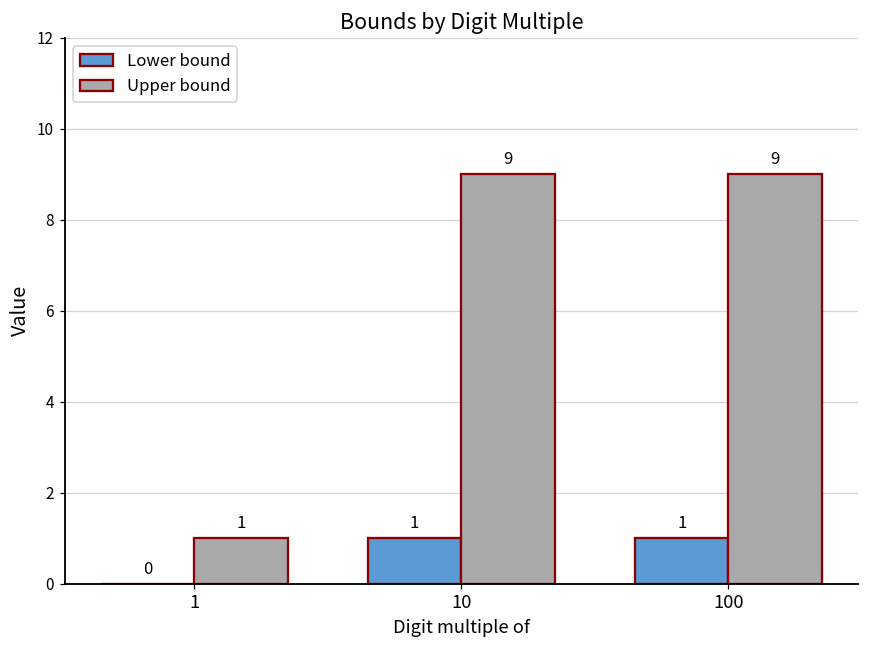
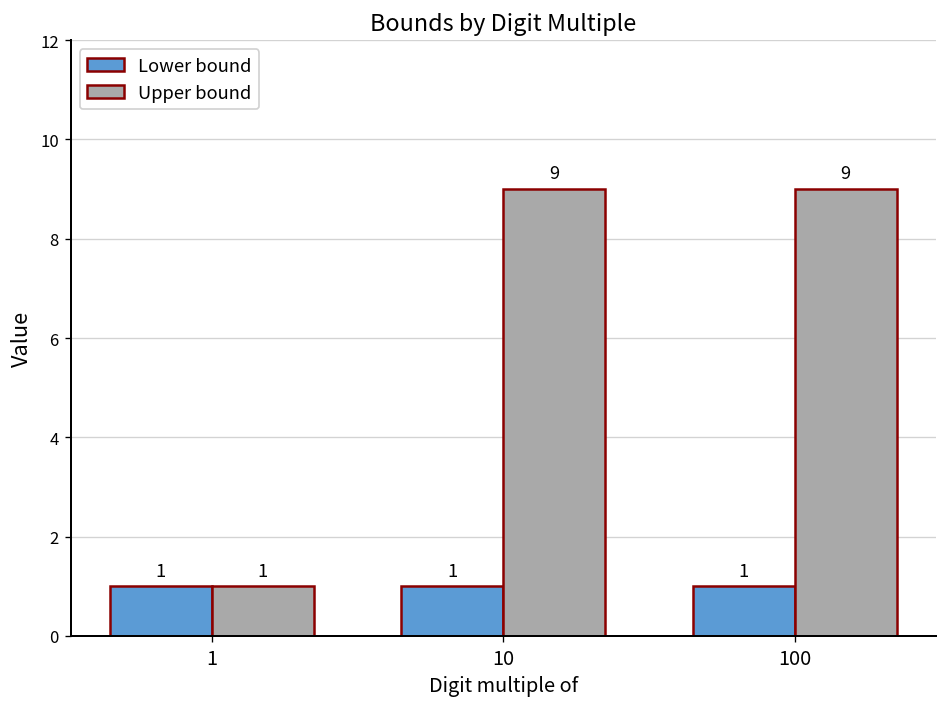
Lower bound, 1: 0 -> 1
